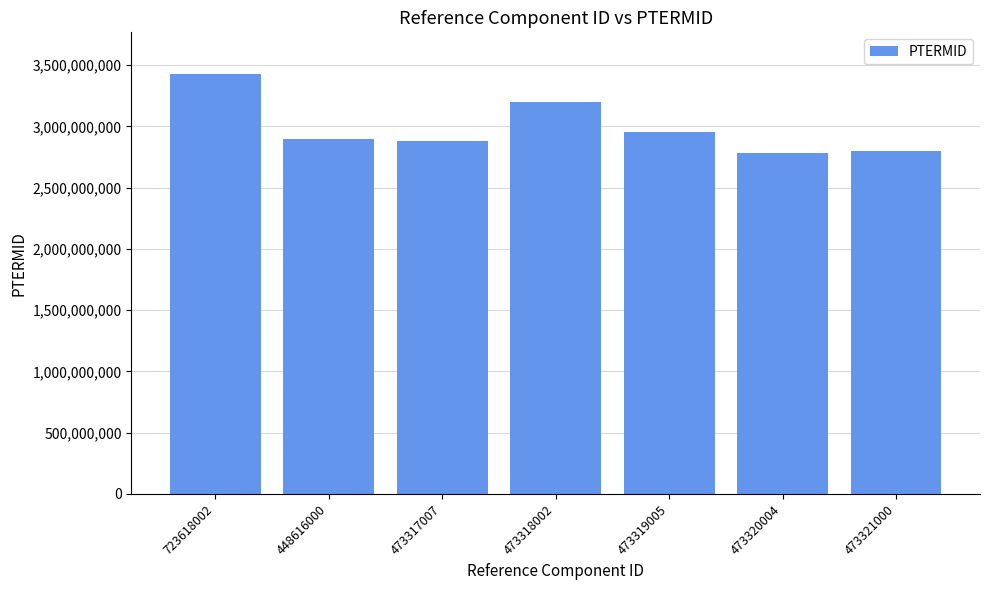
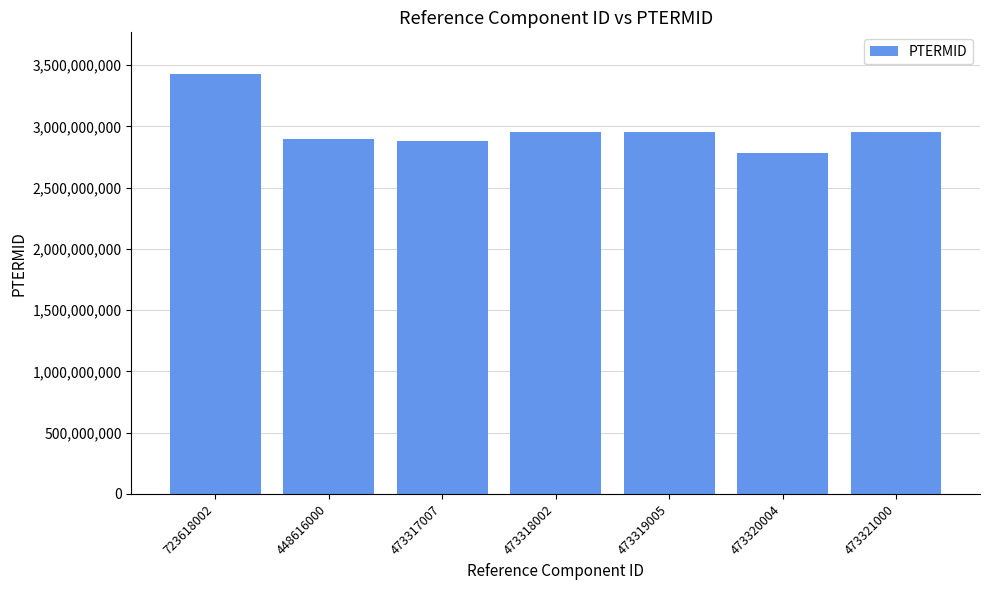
473318002: 3,200,000,000 -> 2,960,000,000
473321000: 2,800,000,000 -> 2,960,000,000
